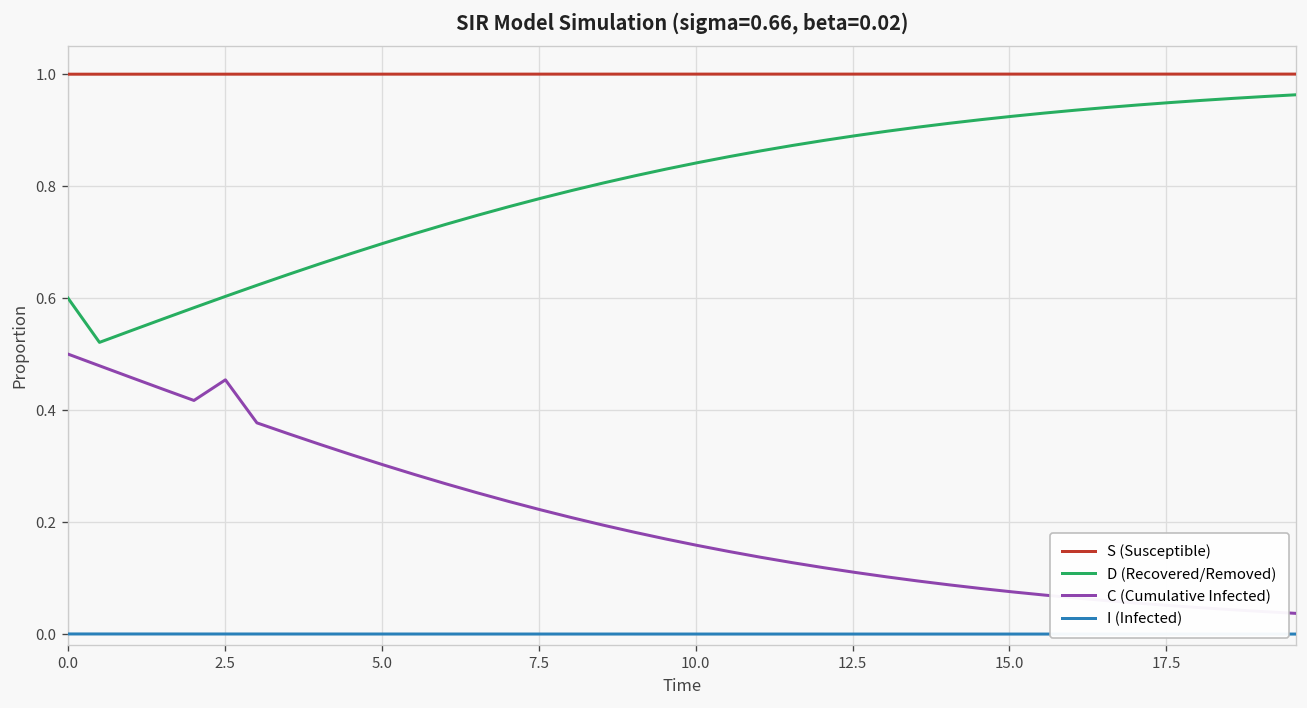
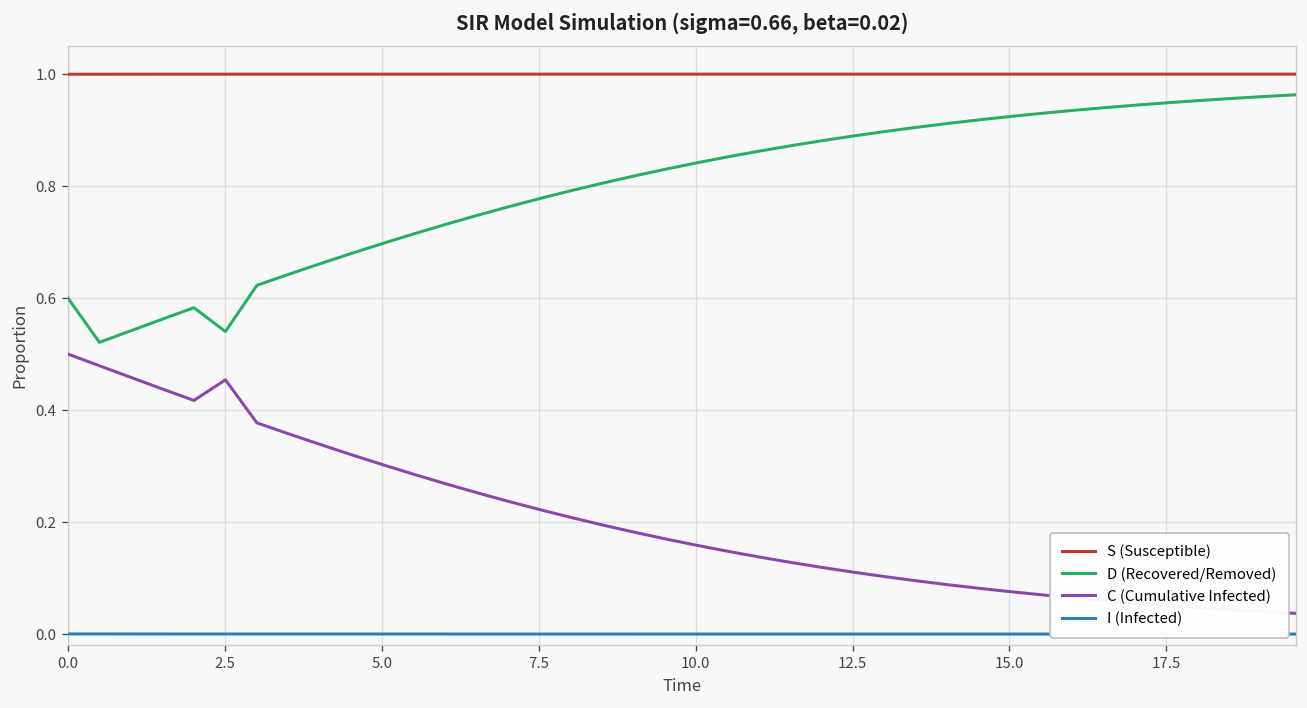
D (Recovered/Removed), 2.5: 0.60 -> 0.54
